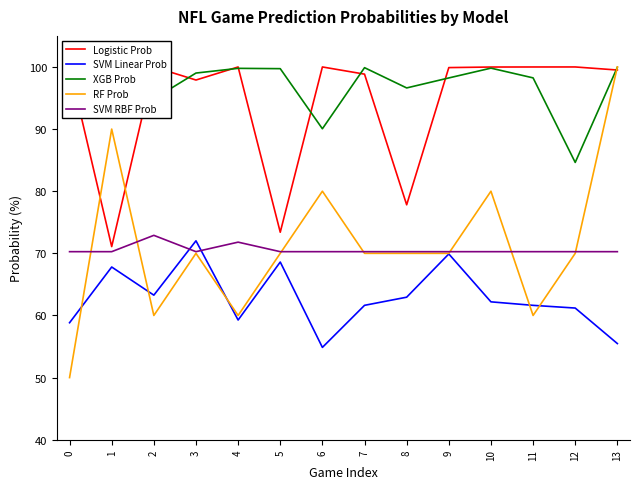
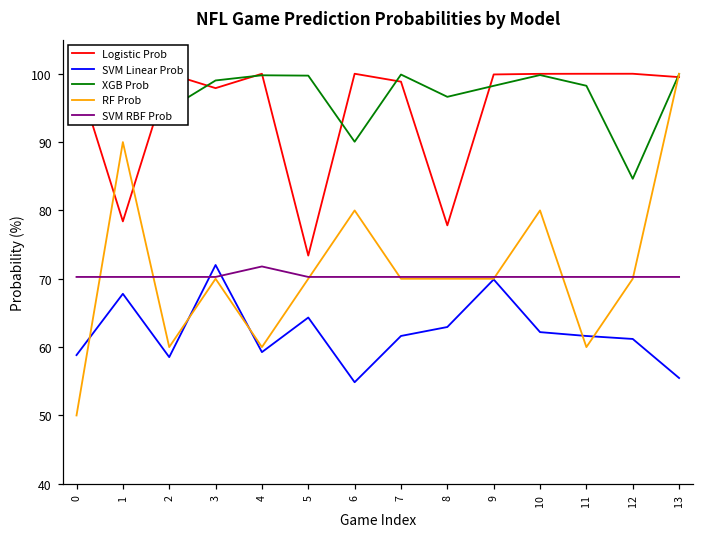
Logistic Prob, 1: 71 -> 78
SVM Linear Prob, 2: 63 -> 59
SVM RBF Prob, 2: 73 -> 70
SVM Linear Prob, 5: 69 -> 64
